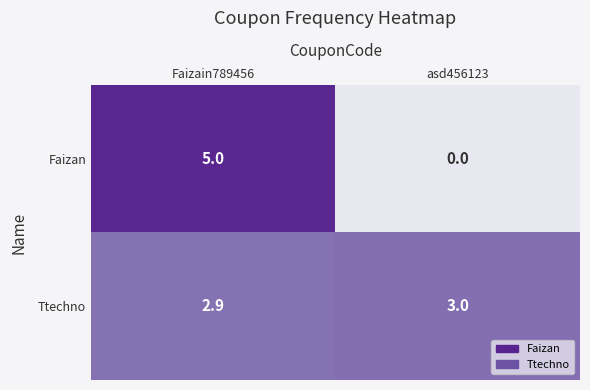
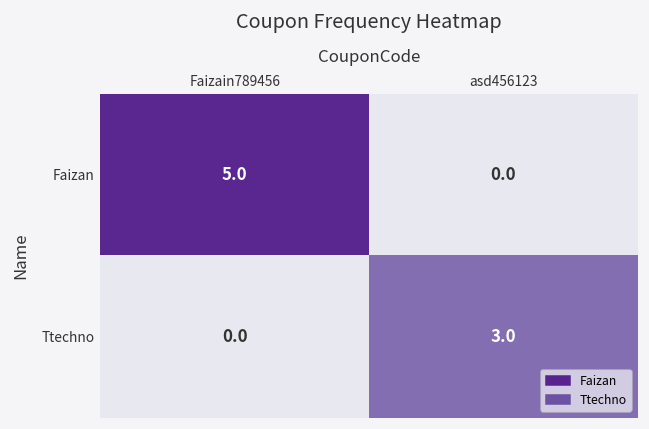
Ttechno, Faizain789456: 2.9 -> 0.0
